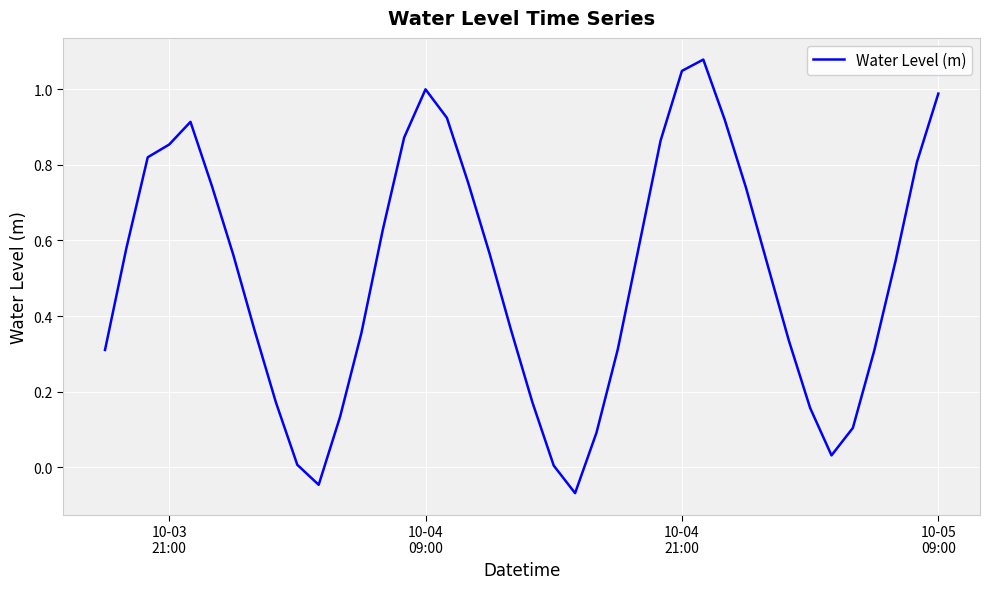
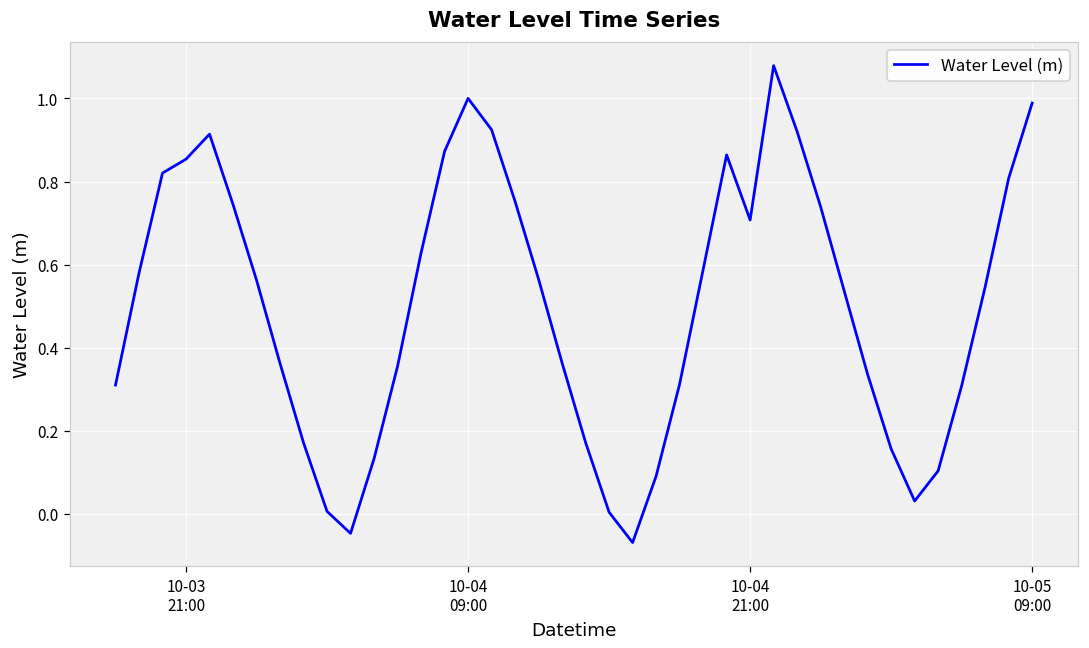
10-04 21:00: 1.05 -> 0.71
